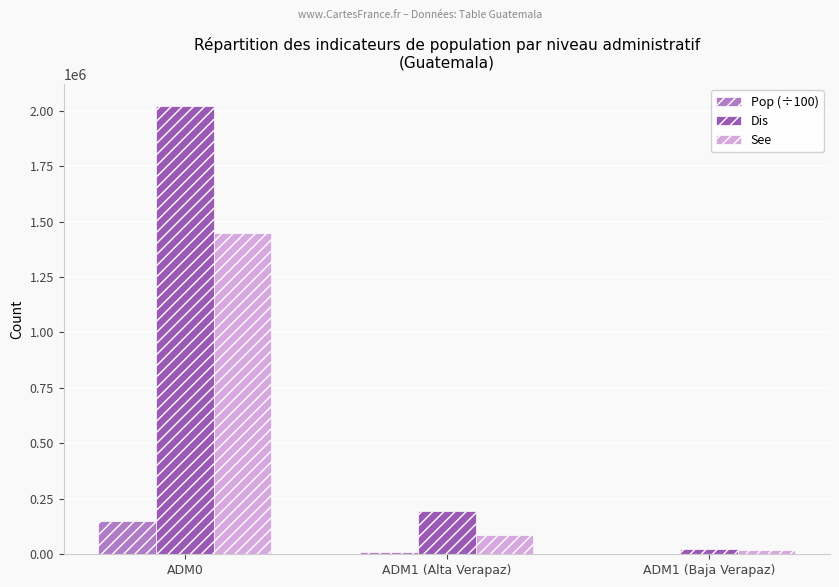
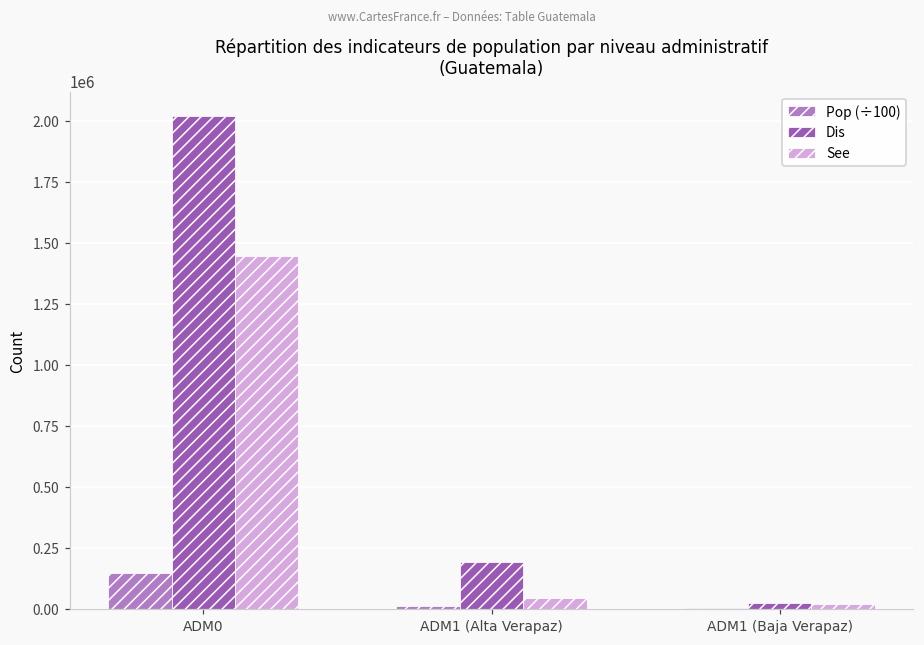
See, ADM1 (Alta Verapaz): 90000 -> 50000
